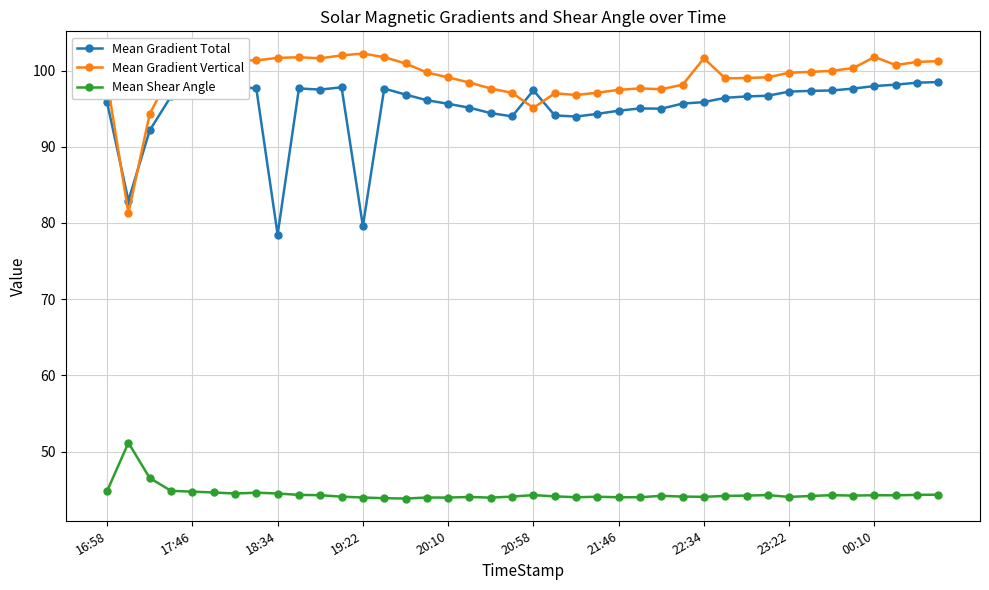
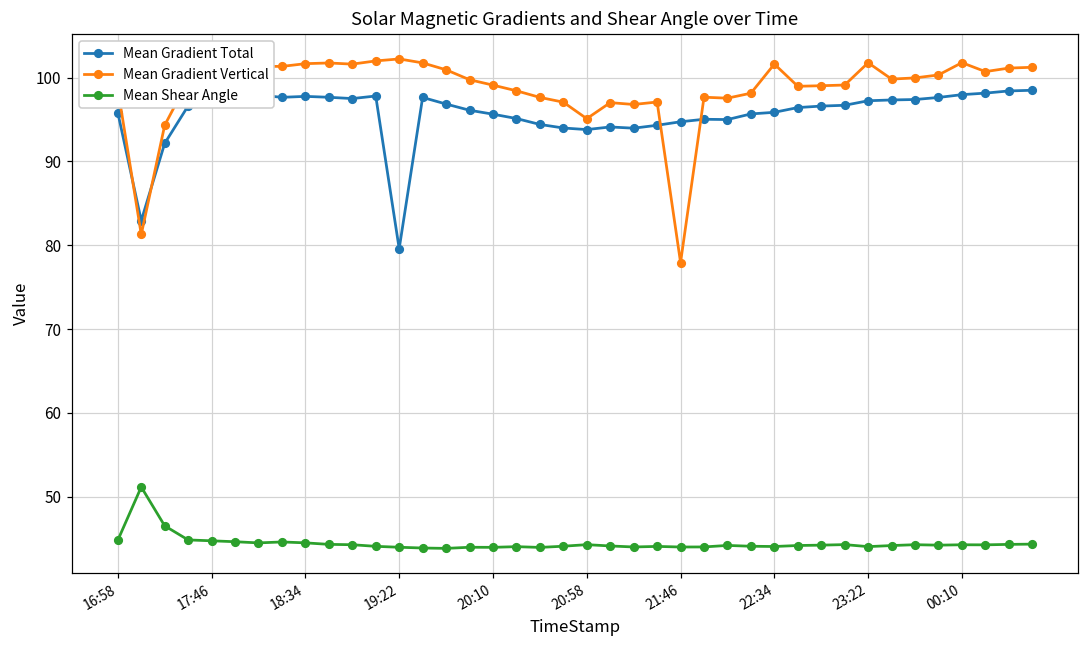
Mean Gradient Total, 18:34: 78 -> 98
Mean Gradient Total, 20:58: 97 -> 94
Mean Gradient Vertical, 21:46: 97 -> 78
Mean Gradient Vertical, 23:22: 100 -> 102
